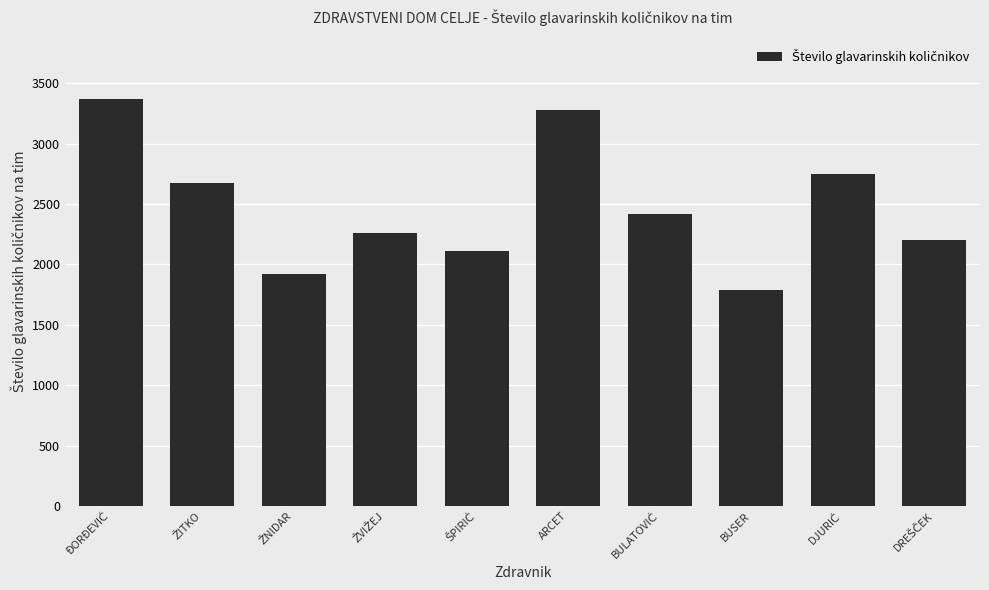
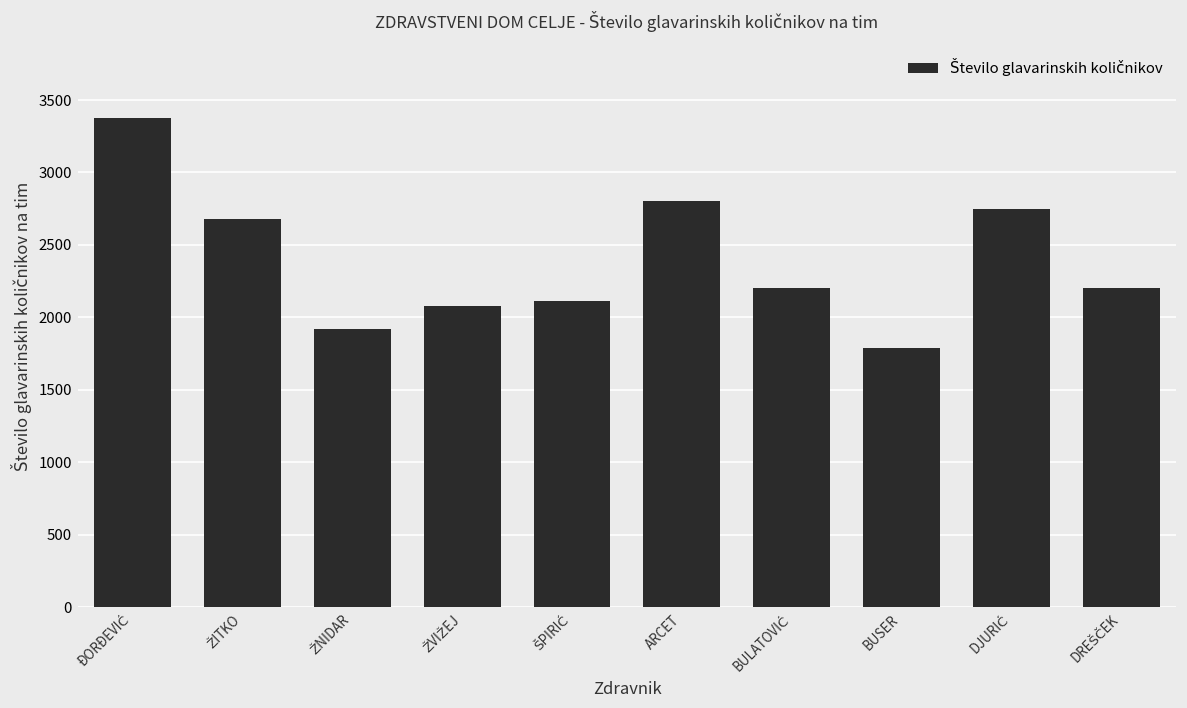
ŽVIŽEJ: 2260 -> 2080
ARCET: 3280 -> 2810
BULATOVIĆ: 2410 -> 2200
